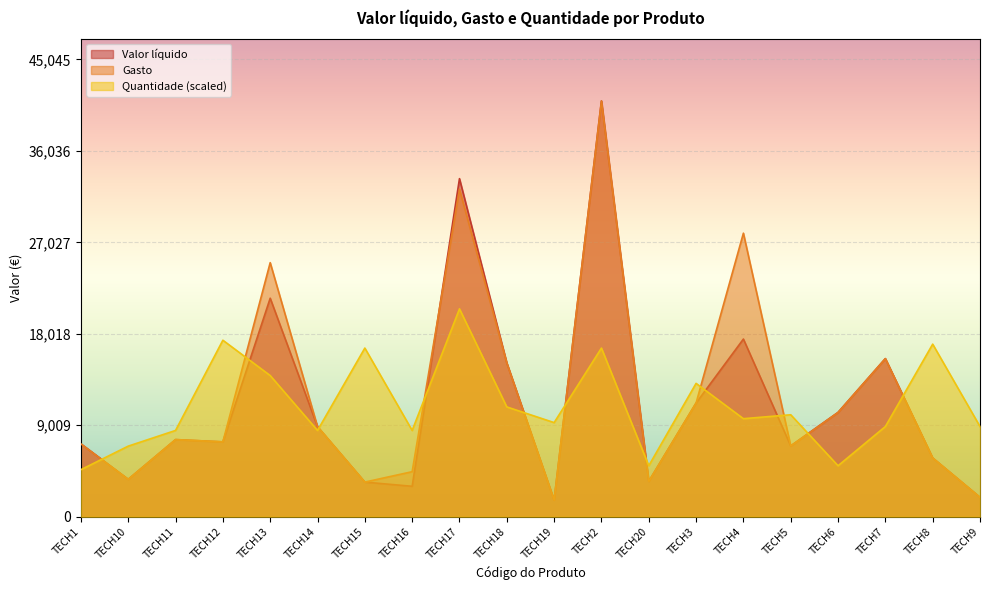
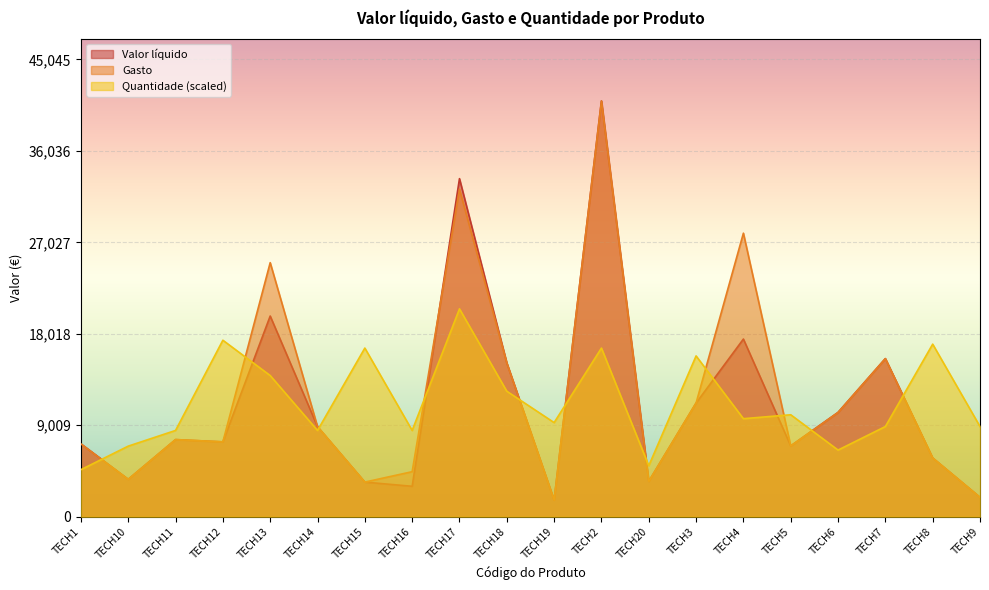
Valor líquido, TECH13: 21,500 -> 19,800
Quantidade (scaled), TECH18: 10,800 -> 12,400
Quantidade (scaled), TECH3: 13,100 -> 15,800
Quantidade (scaled), TECH6: 5,000 -> 6,600
